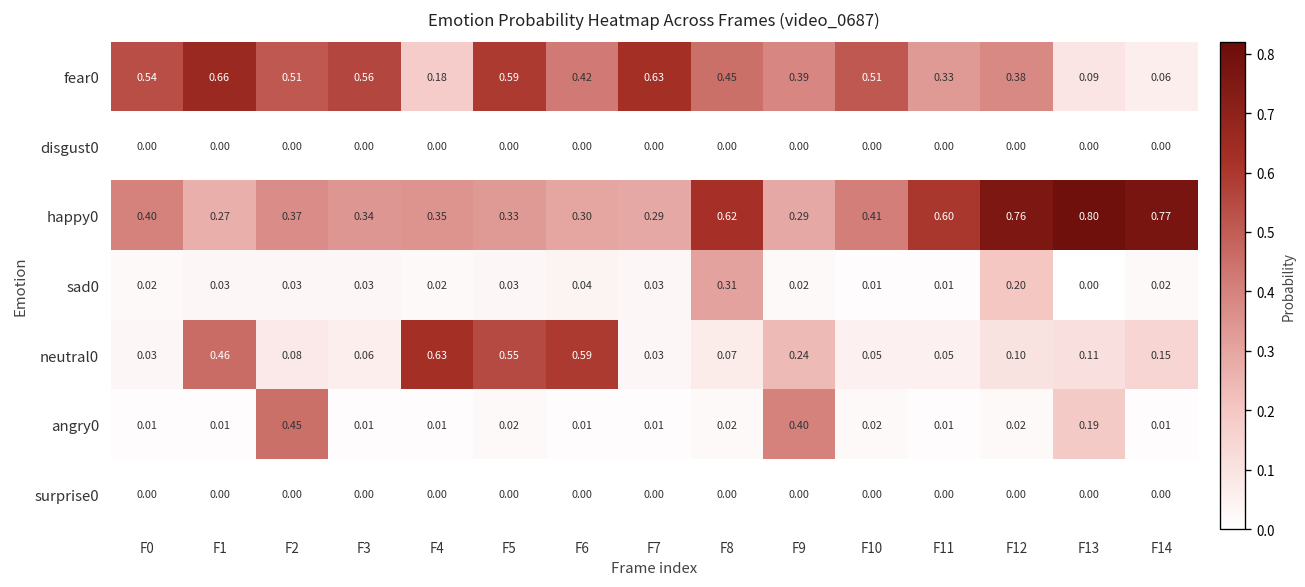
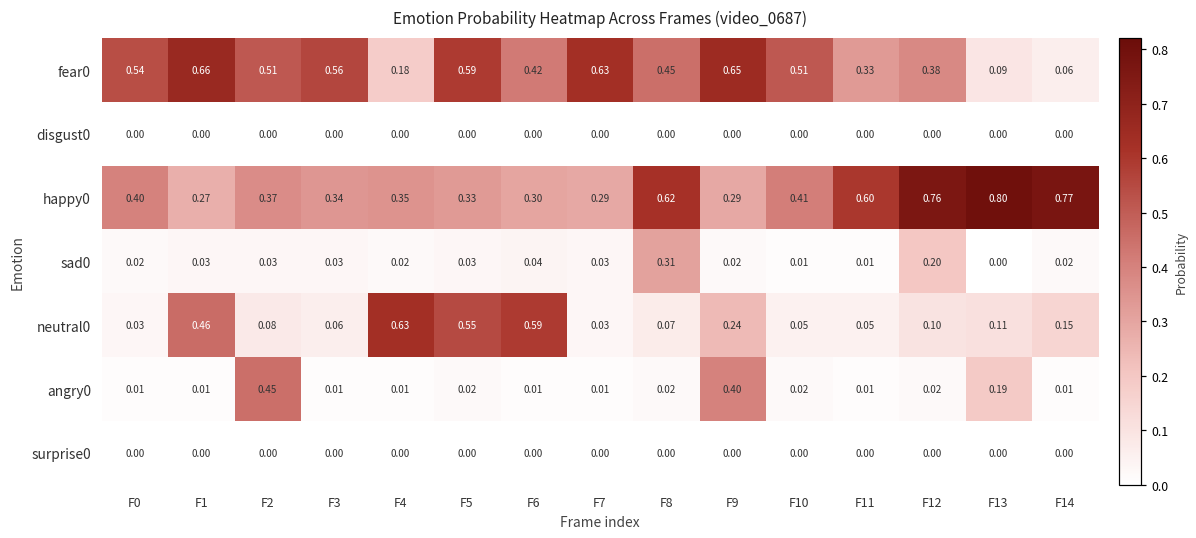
fear0, F9: 0.39 -> 0.65
